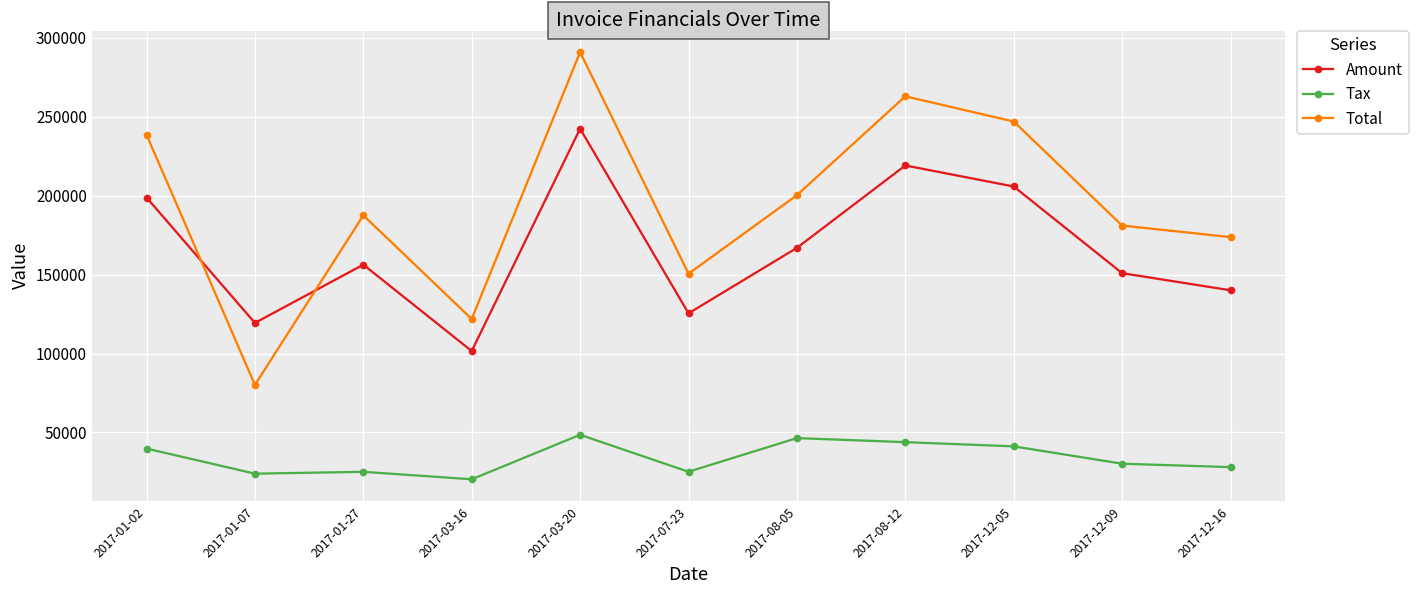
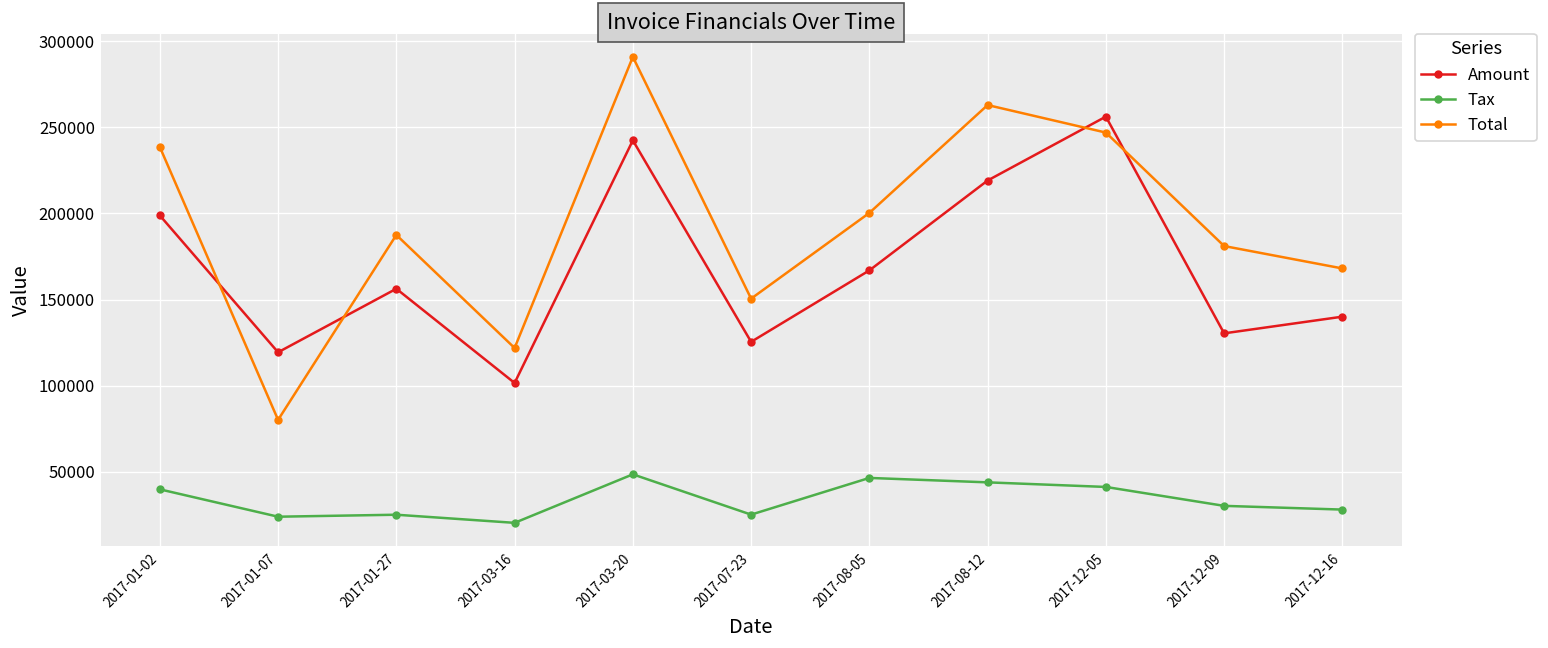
Amount, 2017-12-05: 206000 -> 256000
Amount, 2017-12-09: 151000 -> 130000
Total, 2017-12-16: 174000 -> 168000
